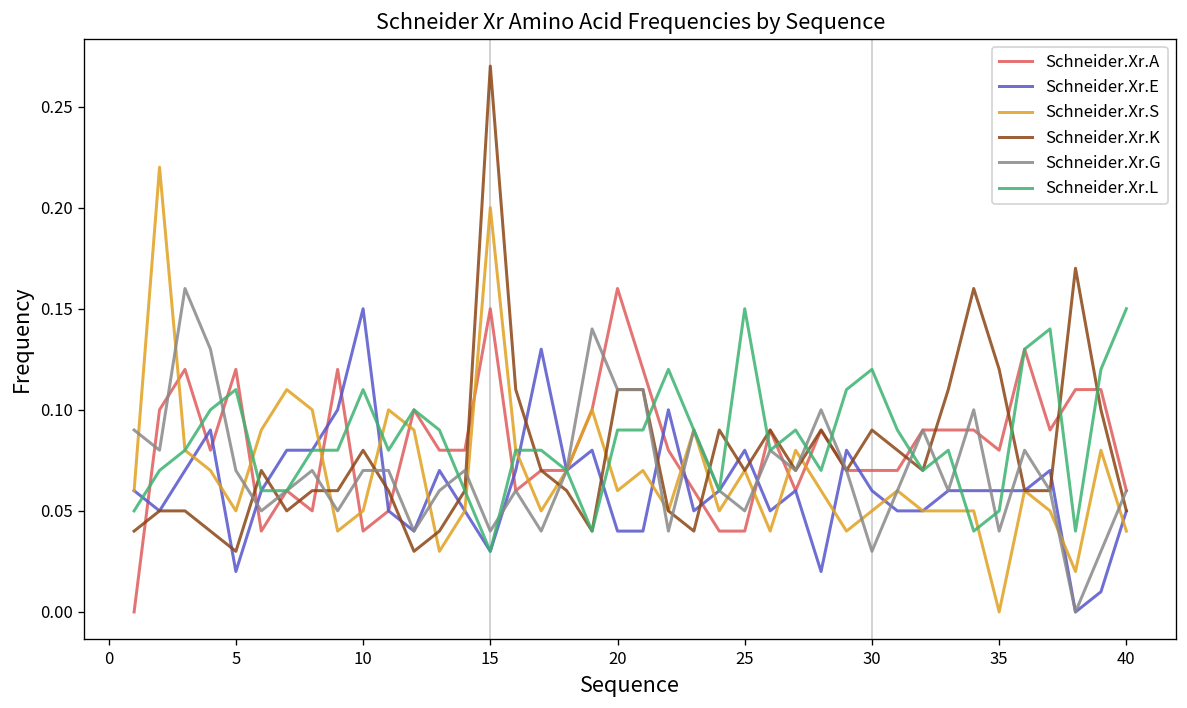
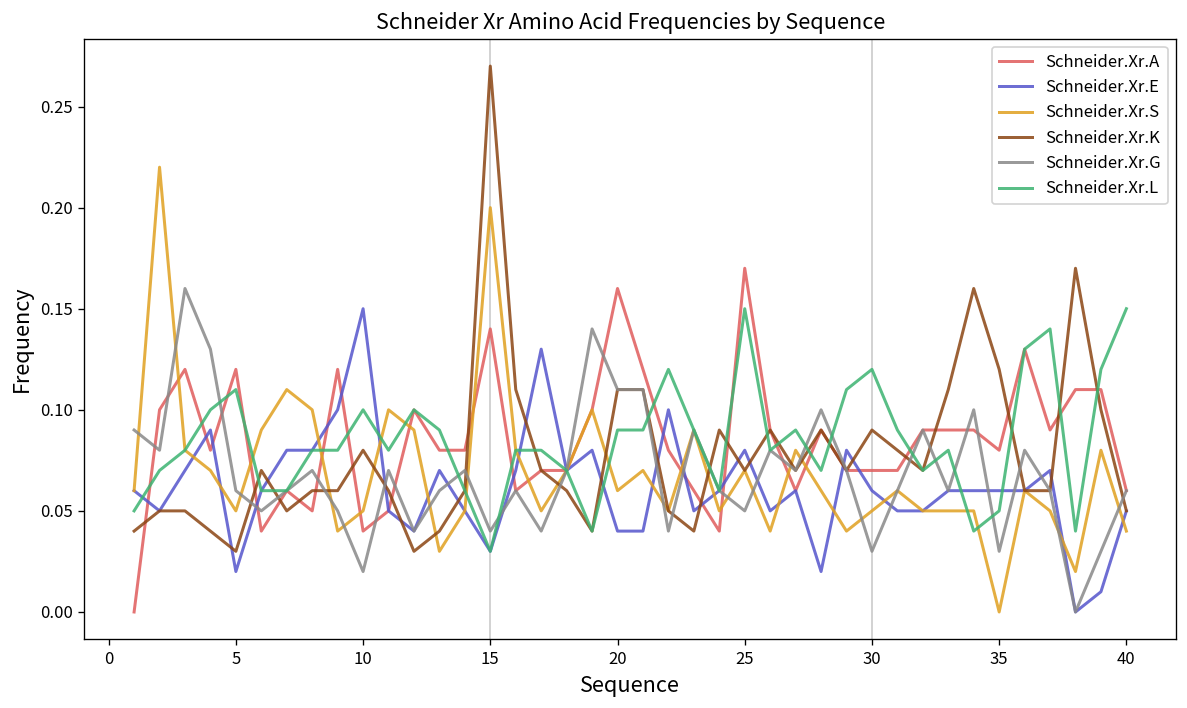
Schneider.Xr.G, 5: 0.07 -> 0.06
Schneider.Xr.G, 10: 0.07 -> 0.02
Schneider.Xr.L, 10: 0.11 -> 0.10
Schneider.Xr.A, 15: 0.15 -> 0.14
Schneider.Xr.A, 25: 0.04 -> 0.17
Schneider.Xr.G, 35: 0.04 -> 0.03
